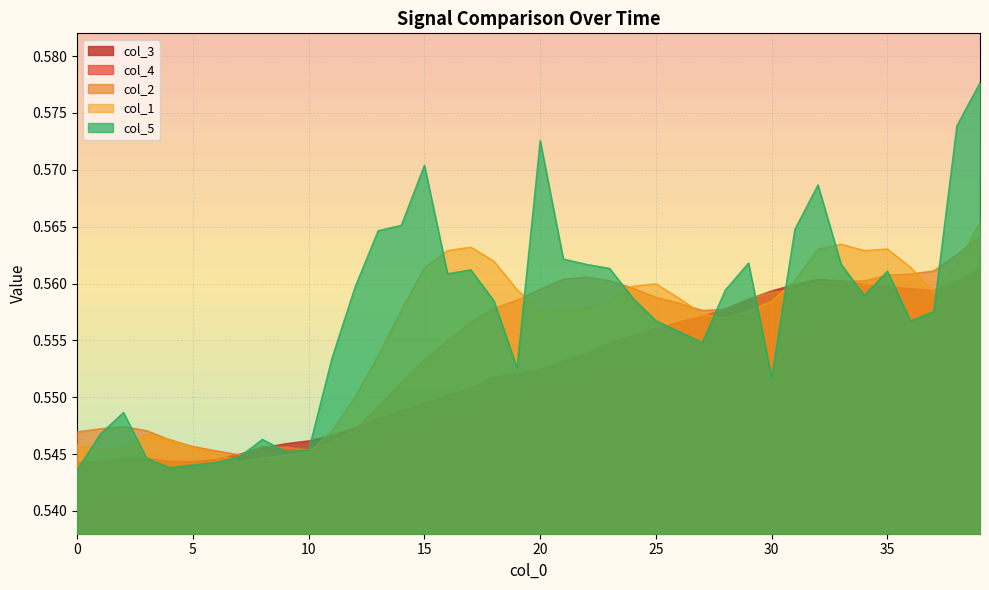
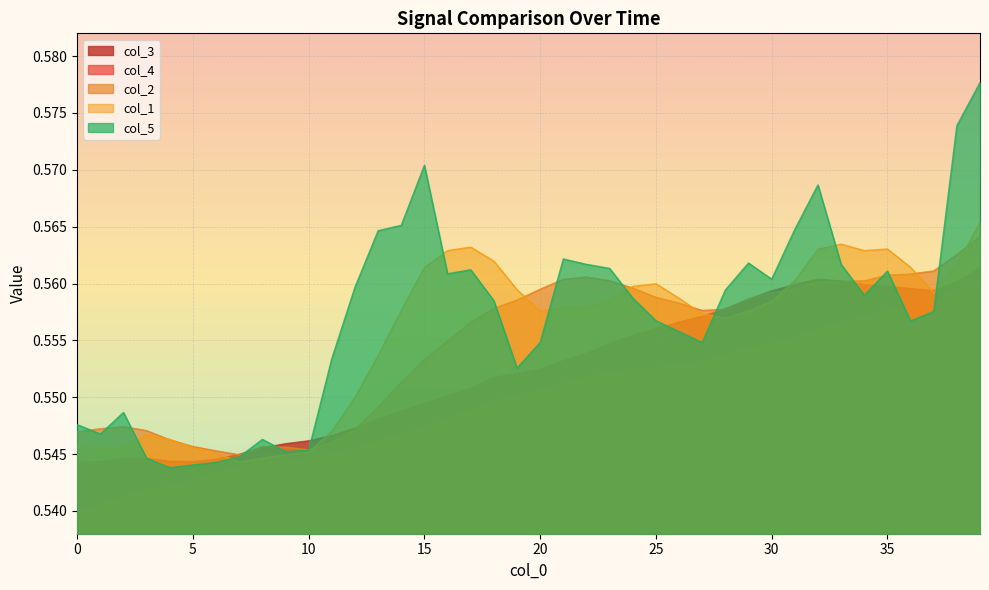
col_5, 0: 0.5436 -> 0.5476
col_5, 20: 0.5726 -> 0.5548
col_5, 30: 0.5517 -> 0.5604
